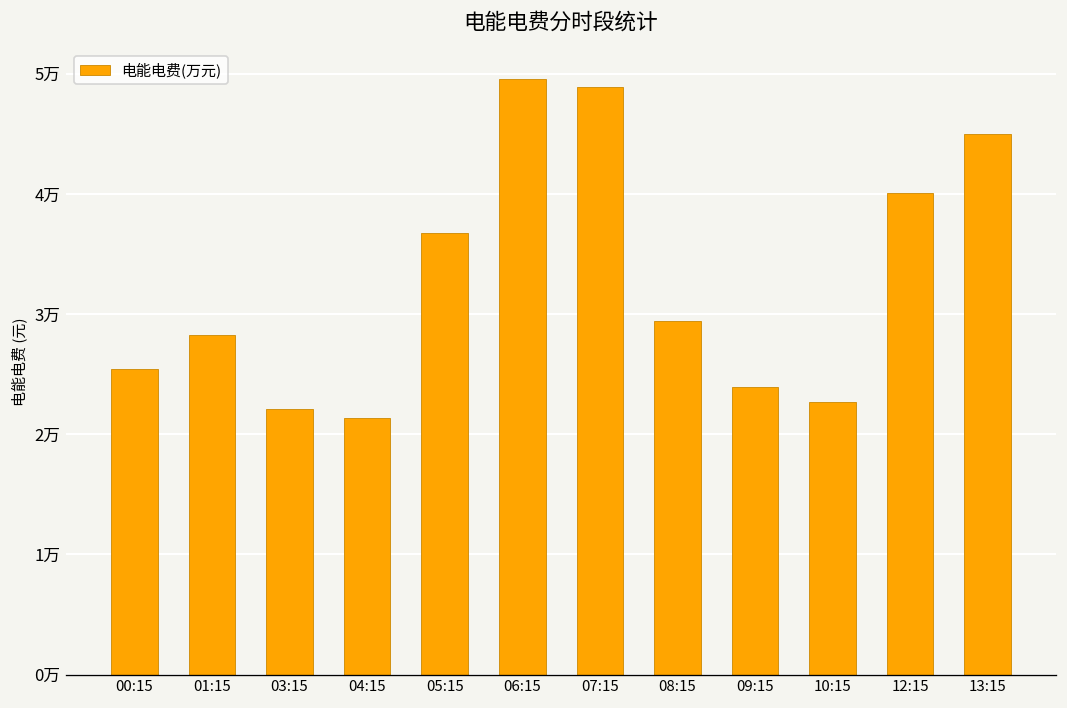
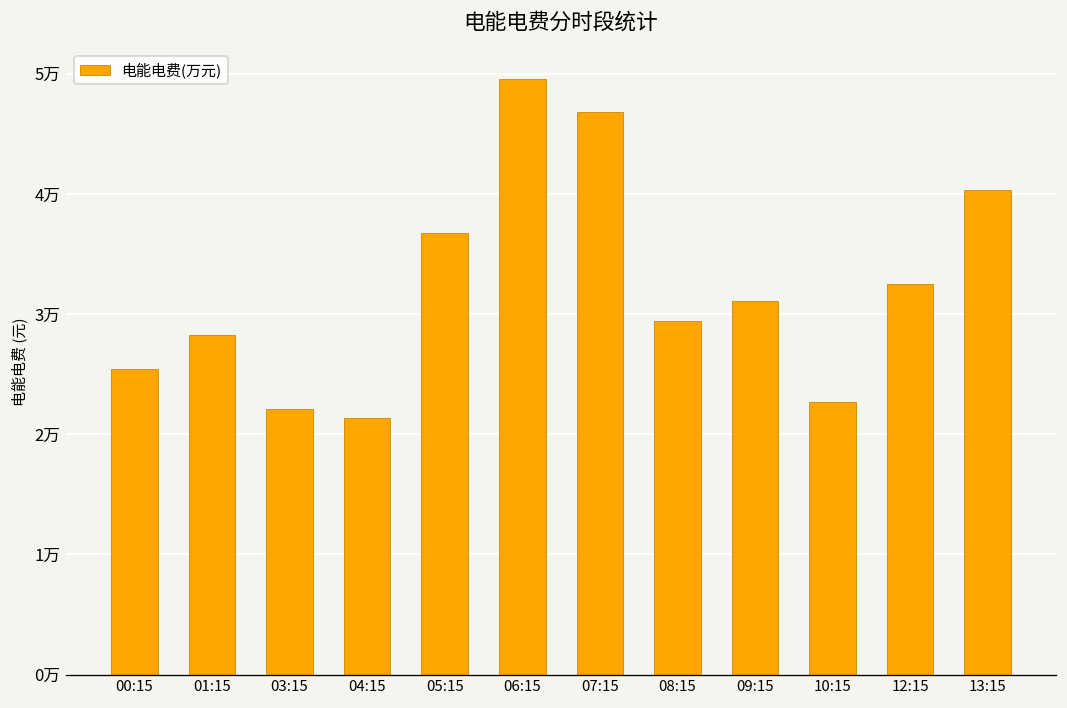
07:15: 4.89万 -> 4.68万
09:15: 2.40万 -> 3.11万
12:15: 4.01万 -> 3.25万
13:15: 4.50万 -> 4.04万
